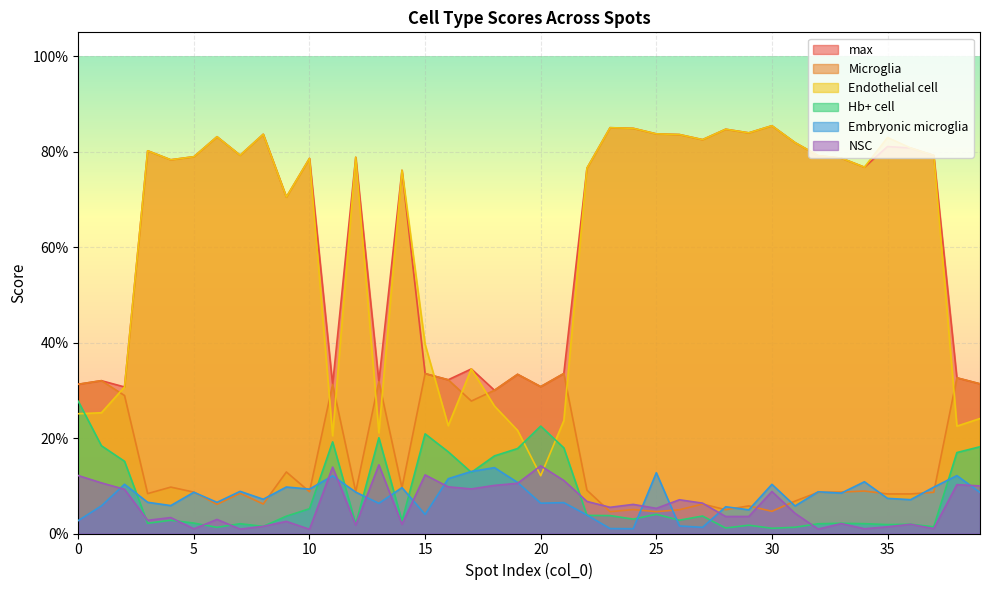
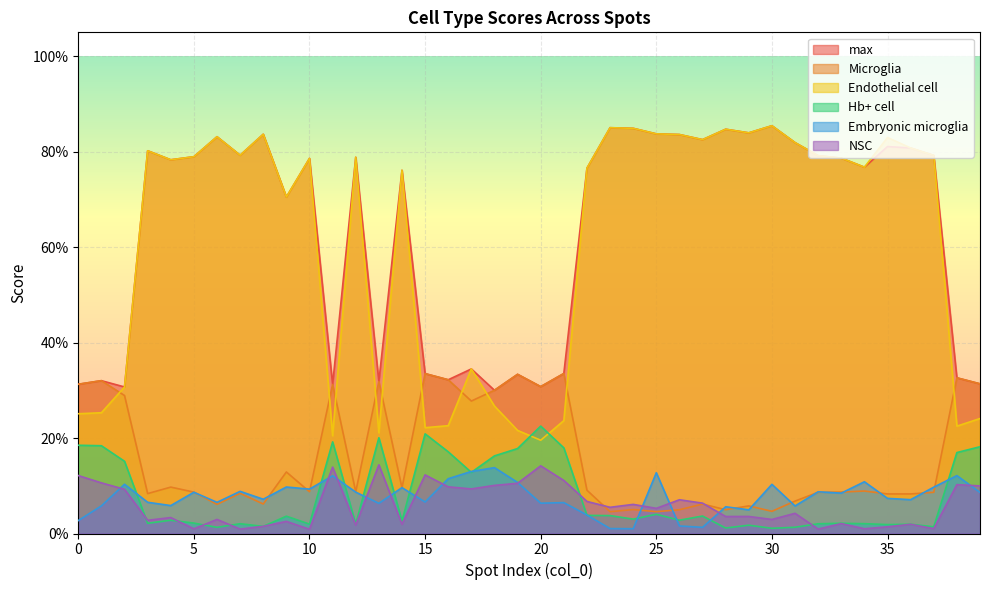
Hb+ cell, 0: 28% -> 18%
Hb+ cell, 10: 5% -> 2%
Endothelial cell, 15: 40% -> 22%
Embryonic microglia, 15: 4% -> 7%
Endothelial cell, 20: 12% -> 20%
NSC, 30: 9% -> 3%
